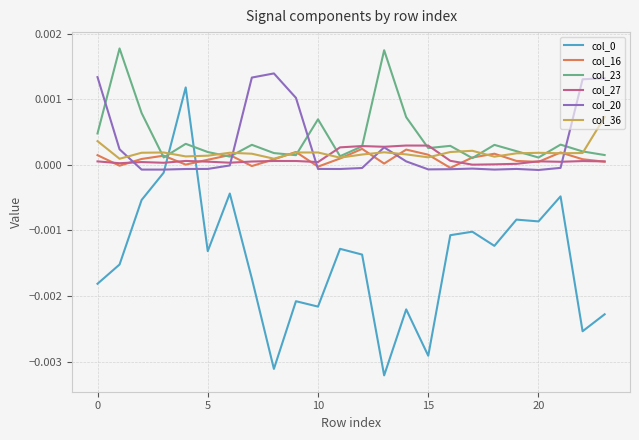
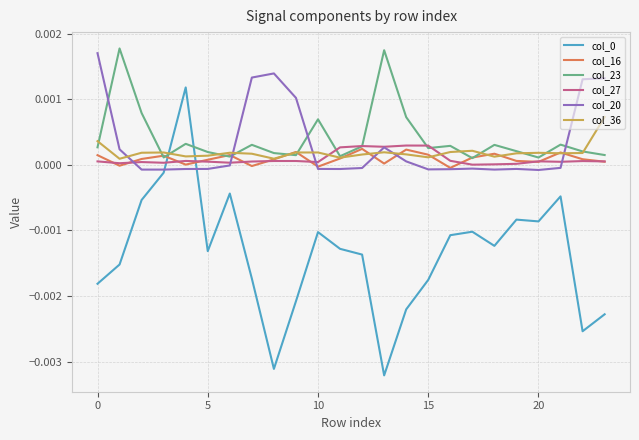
col_23, 0: 0.0005 -> 0.0003
col_20, 0: 0.0013 -> 0.0017
col_0, 10: -0.0022 -> -0.0010
col_0, 15: -0.0029 -> -0.0018
